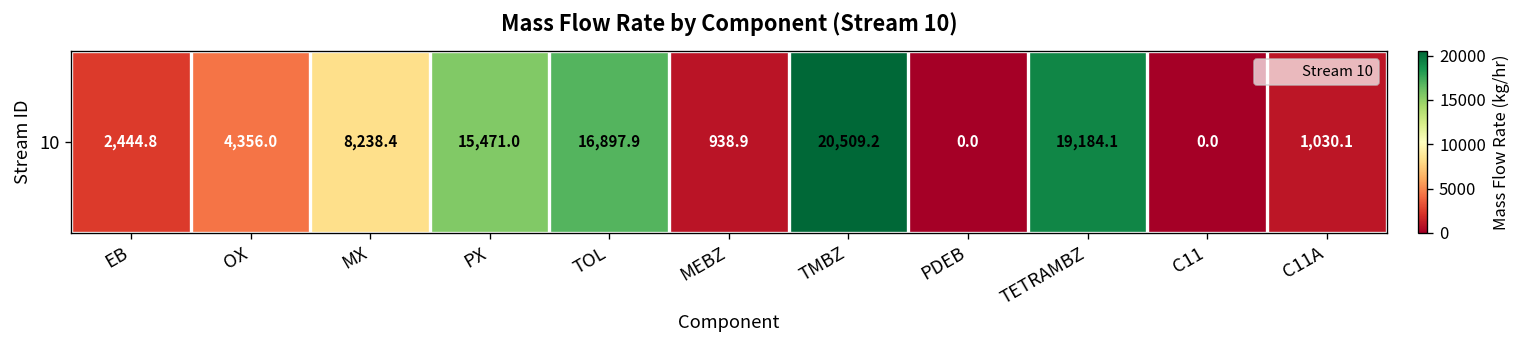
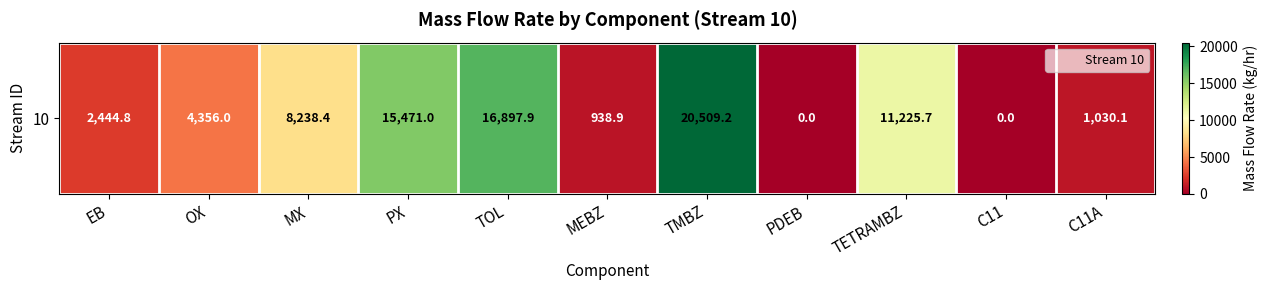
10, TETRAMBZ: 19,184.1 -> 11,225.7
